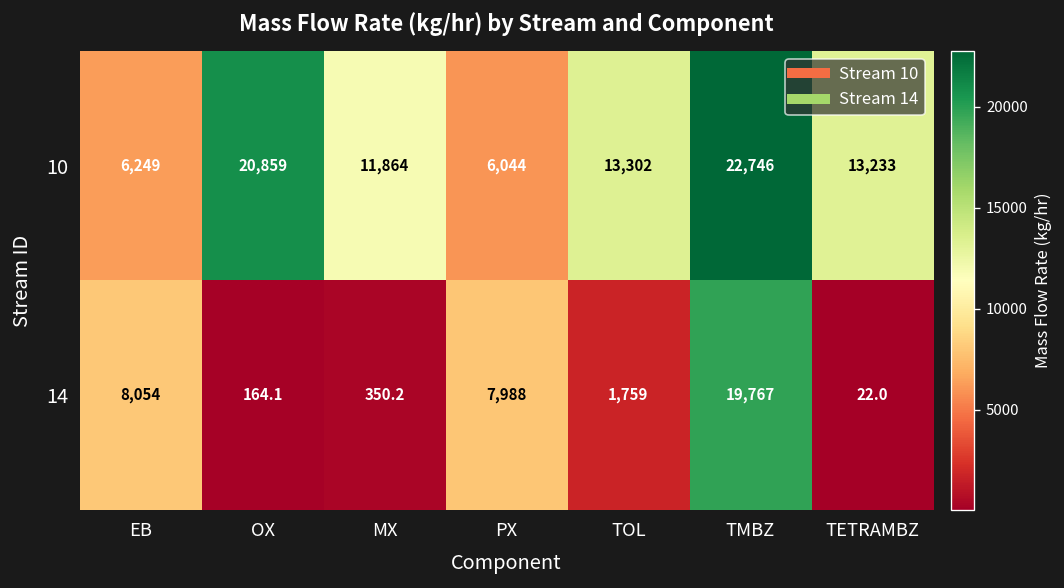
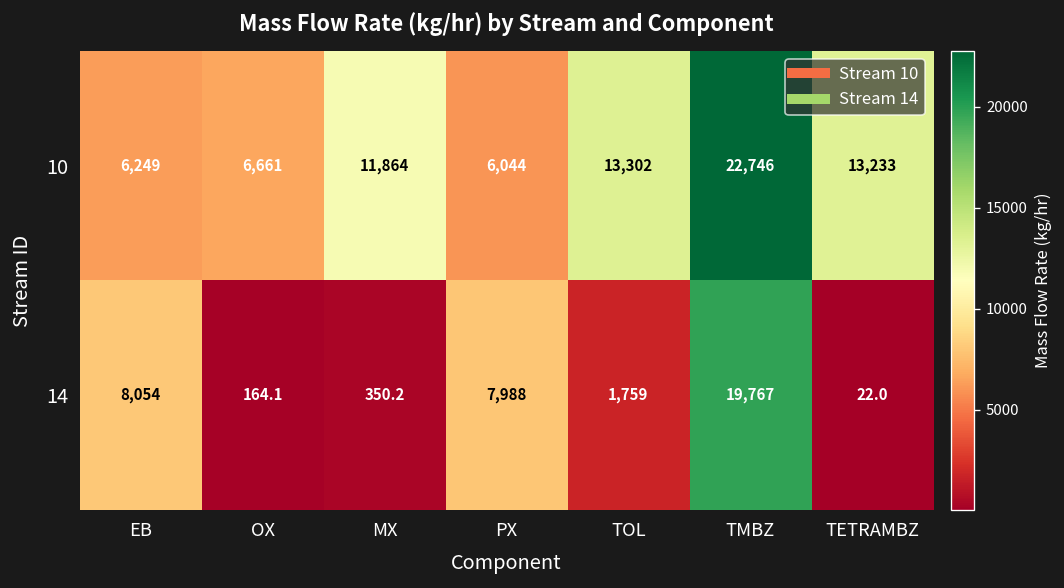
10, OX: 20,859 -> 6,661
